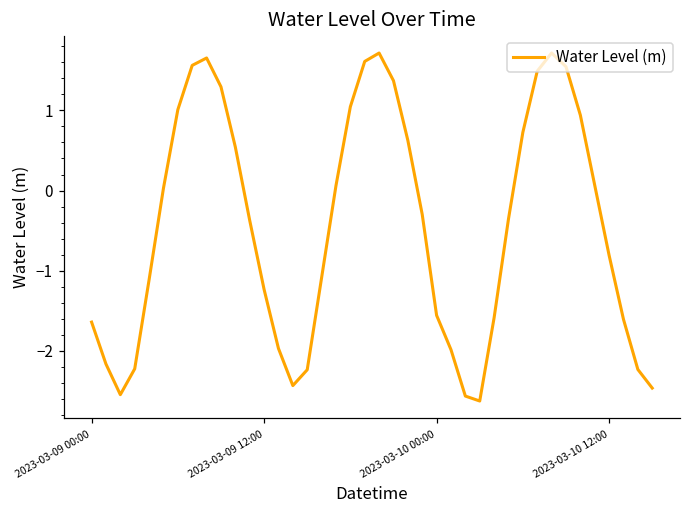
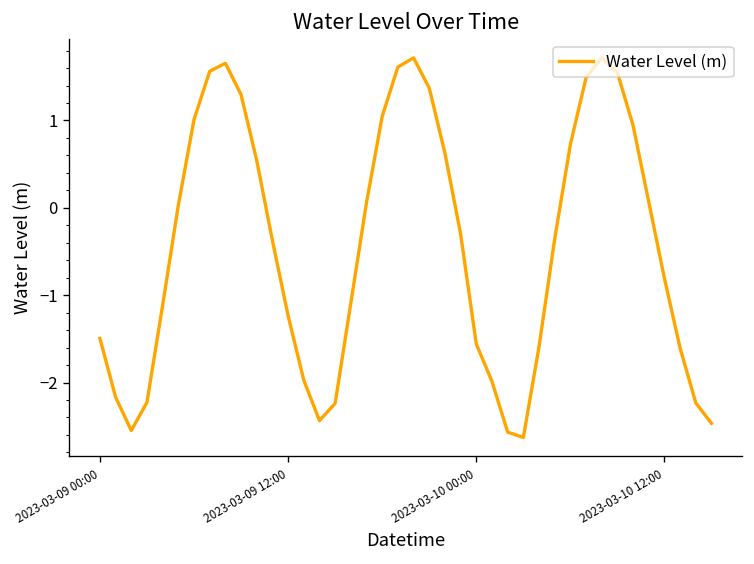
2023-03-09 00:00: -1.6 -> -1.5
